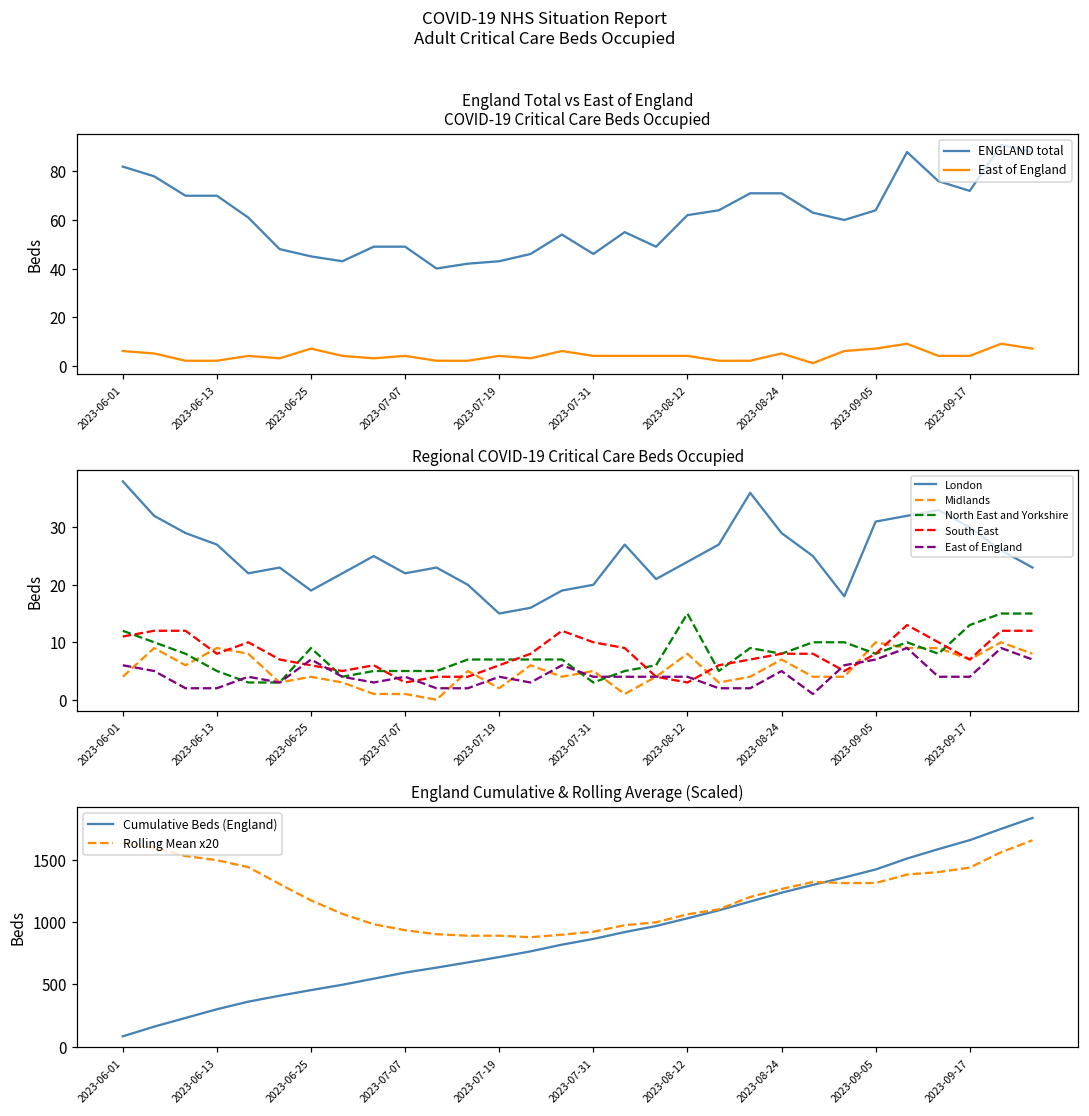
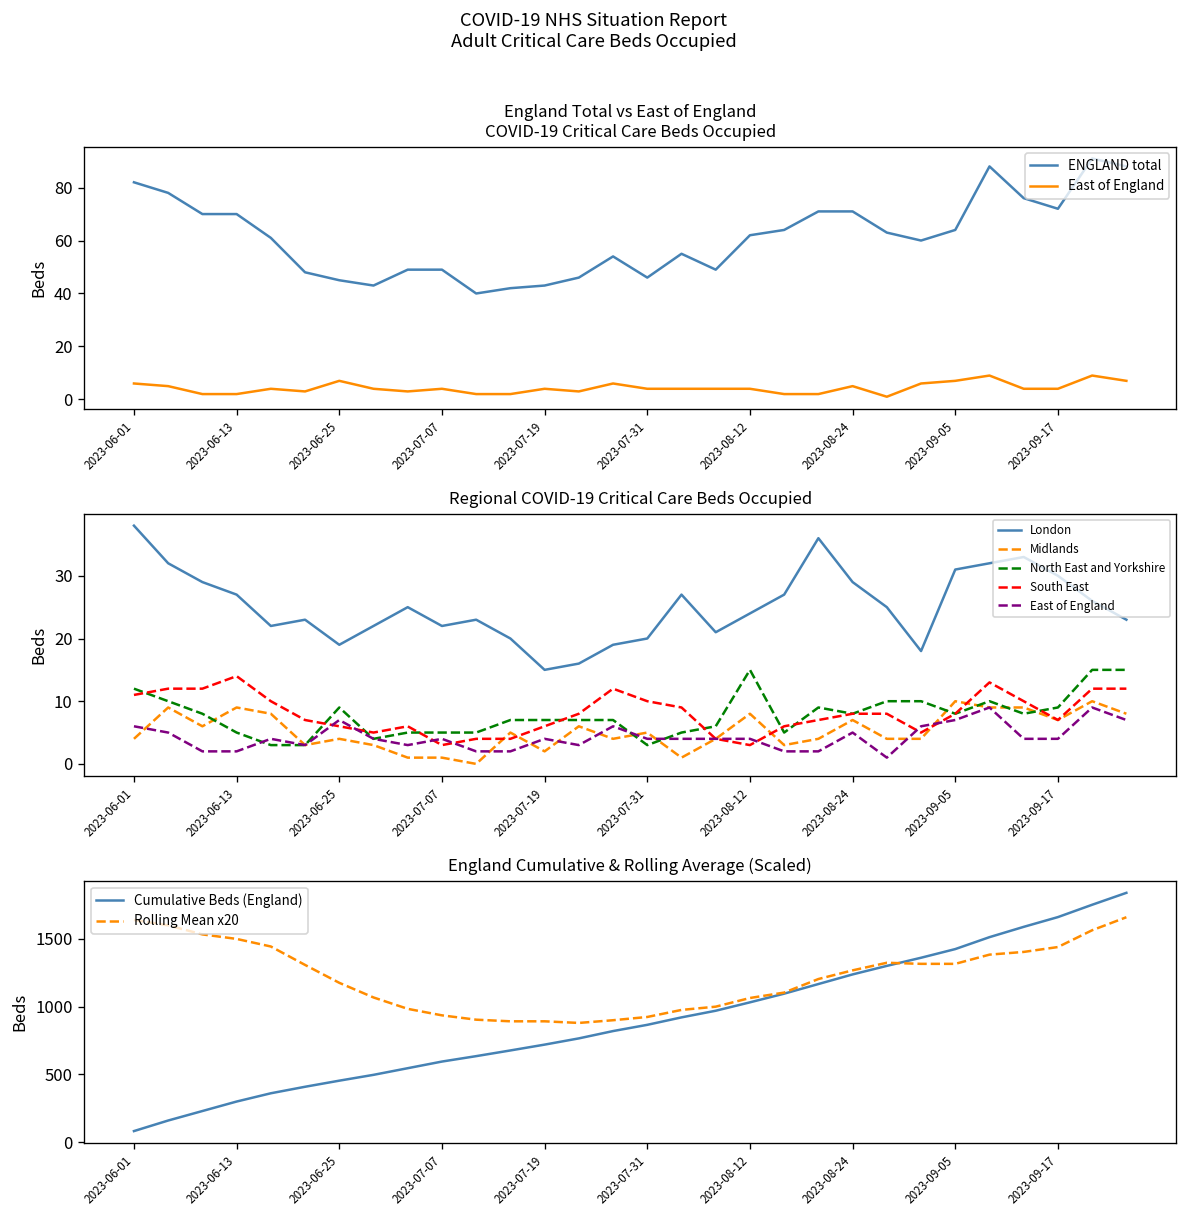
Regional COVID-19 Critical Care Beds Occupied, South East, 2023-06-13: 8 -> 14
Regional COVID-19 Critical Care Beds Occupied, North East and Yorkshire, 2023-09-17: 13 -> 9
